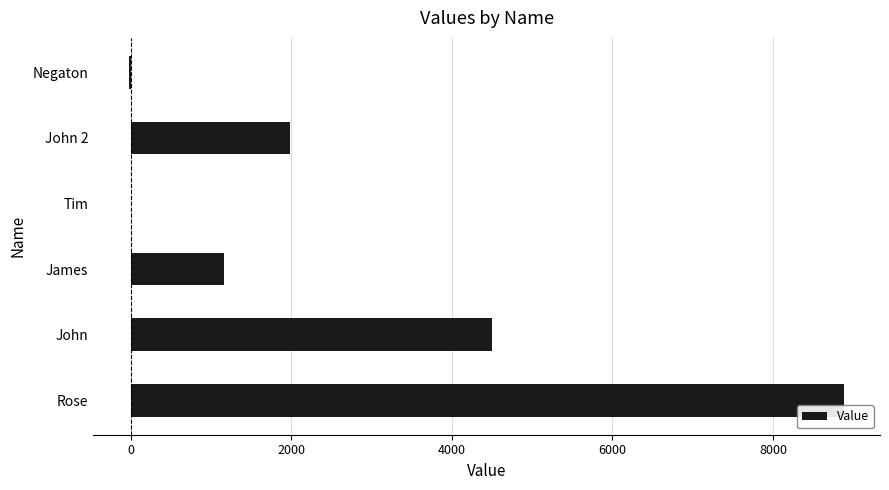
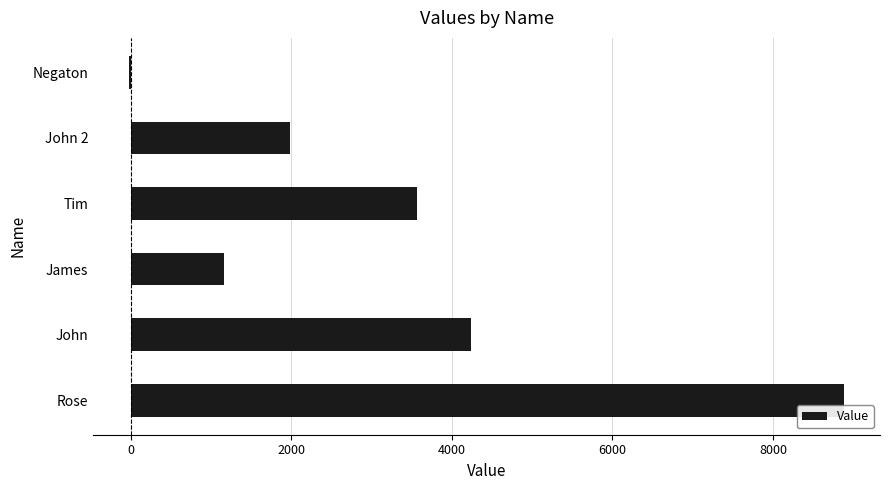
Tim: 0 -> 3600
John: 4500 -> 4200
